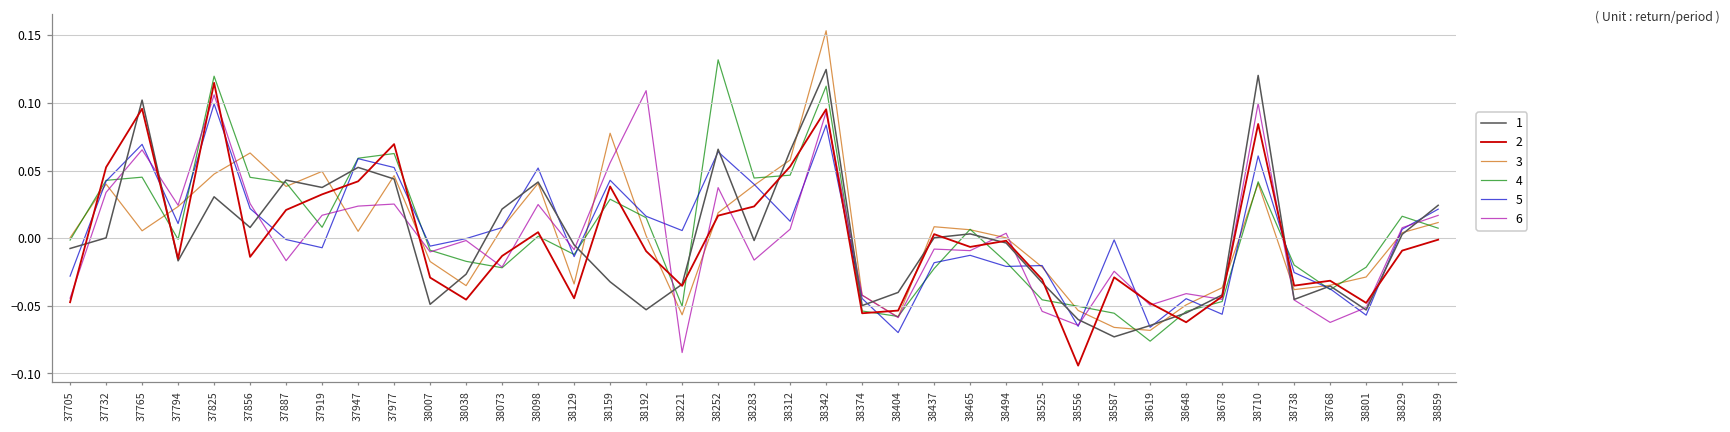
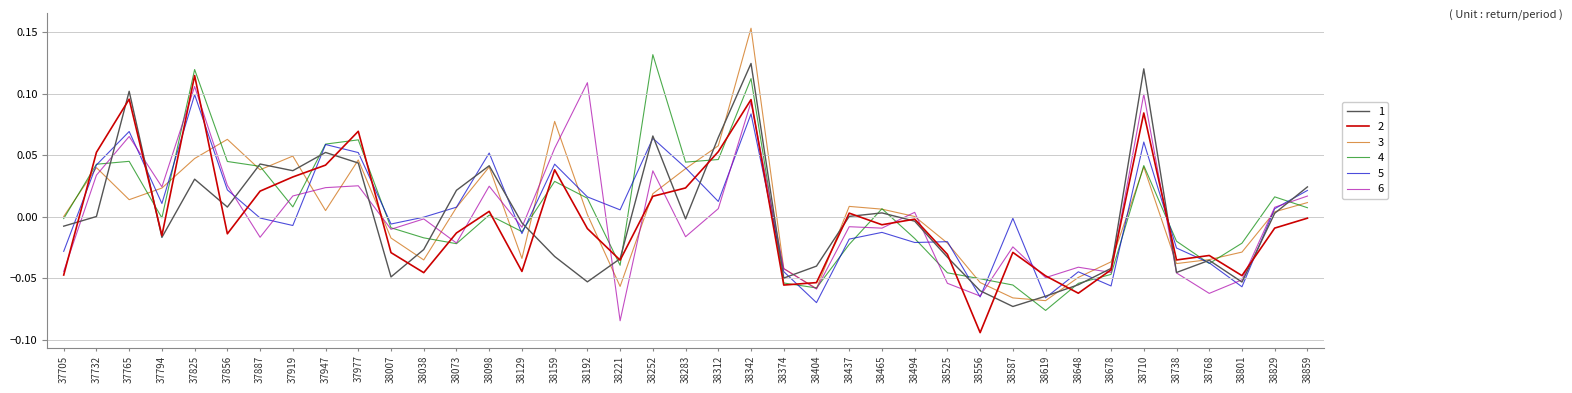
3, 37765: 0.005 -> 0.014
4, 38221: -0.050 -> -0.039
